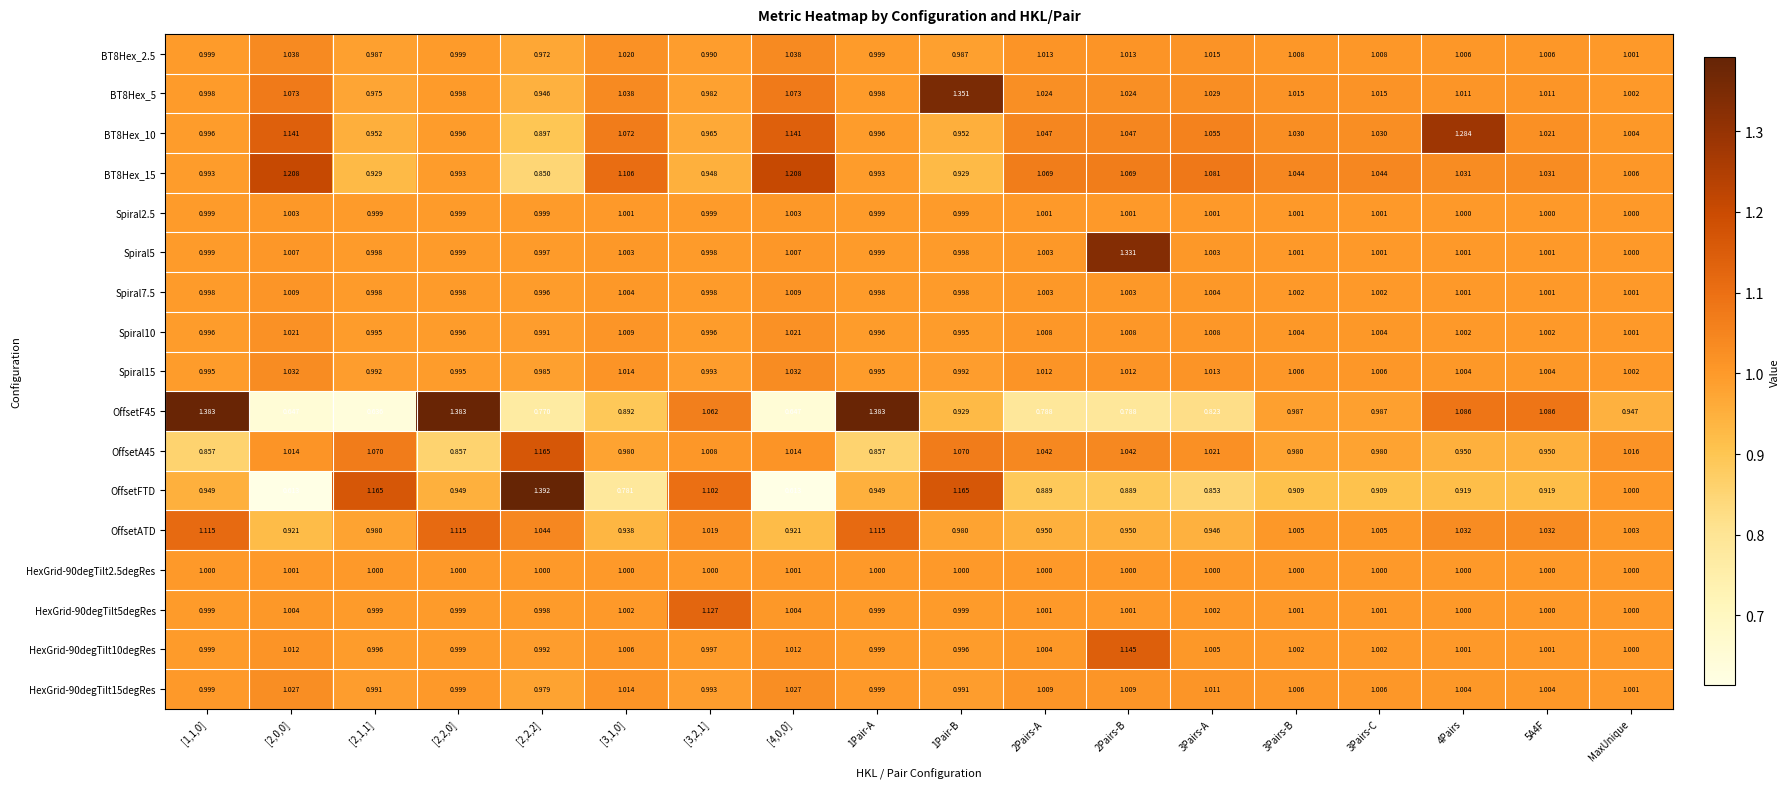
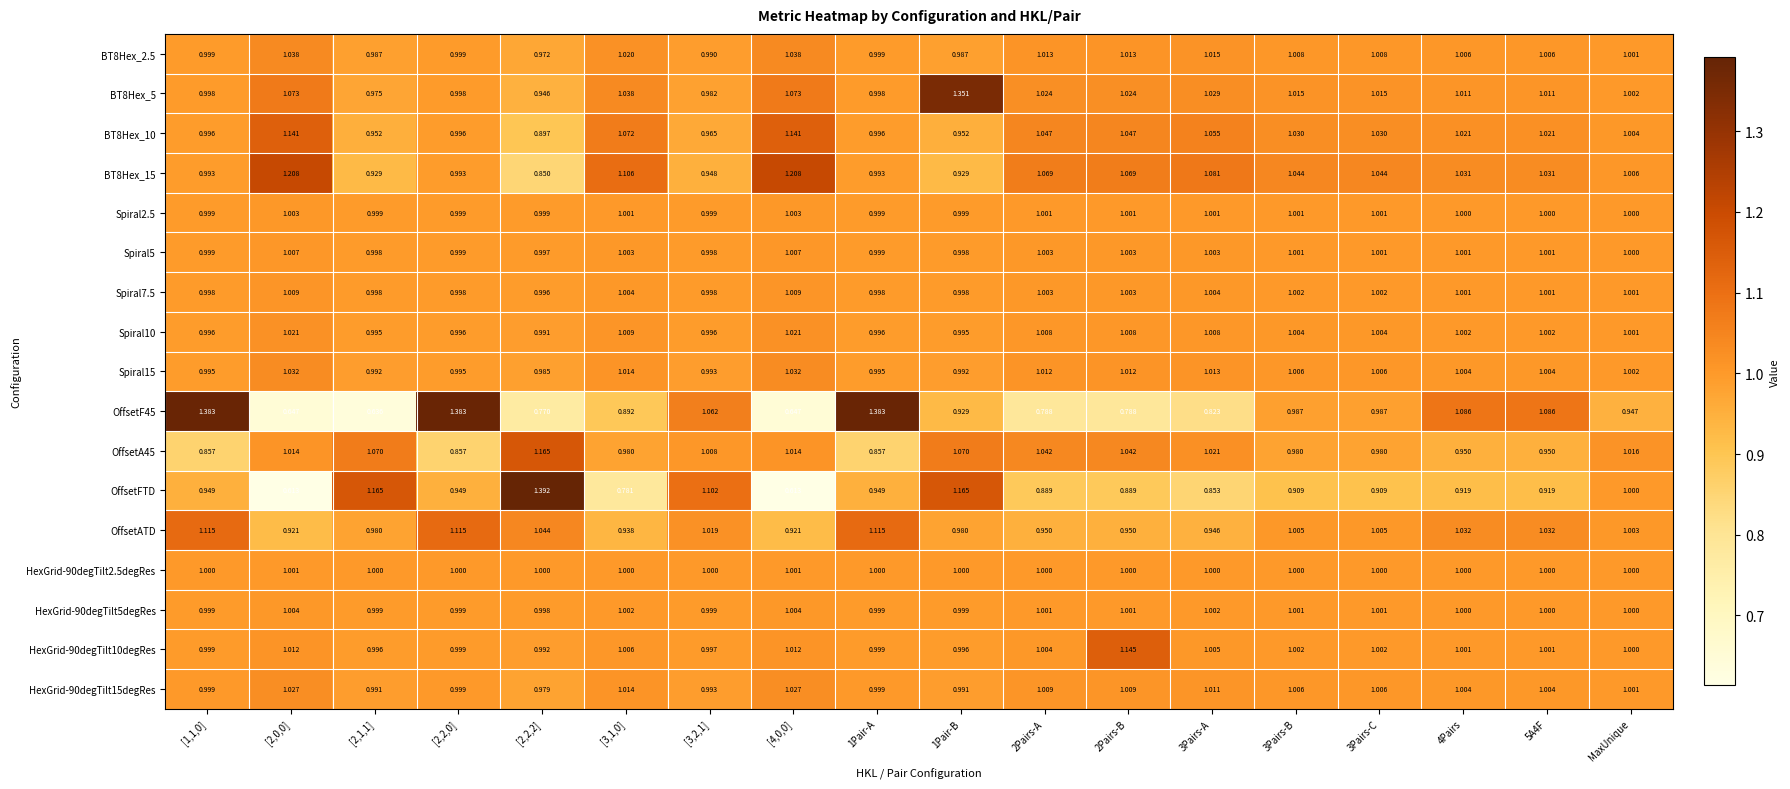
BT8Hex_10, 4Pairs: 1.284 -> 1.021
Spiral5, 2Pairs-B: 1.331 -> 1.003
HexGrid-90degTilt5degRes, [3,2,1]: 1.127 -> 0.999
